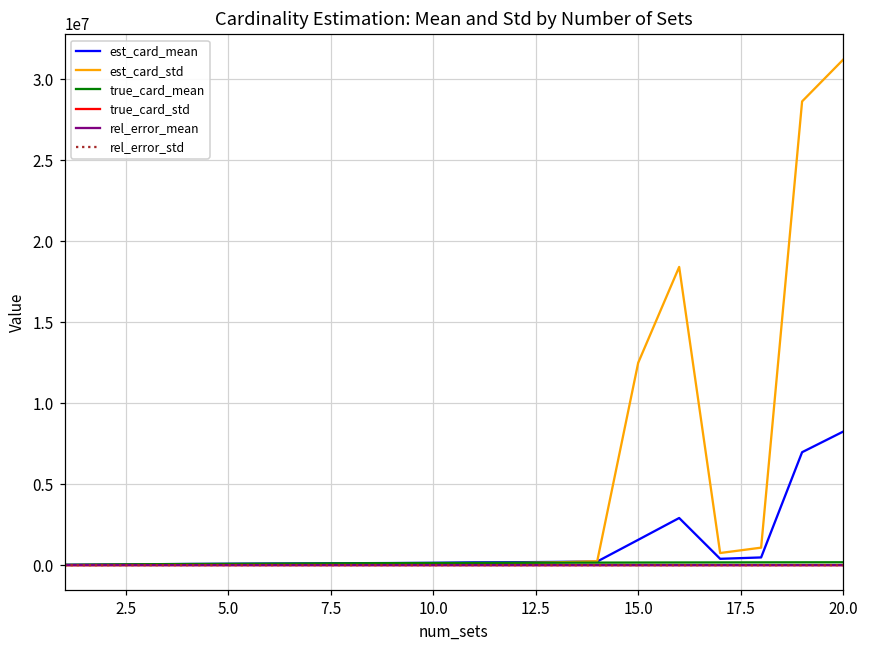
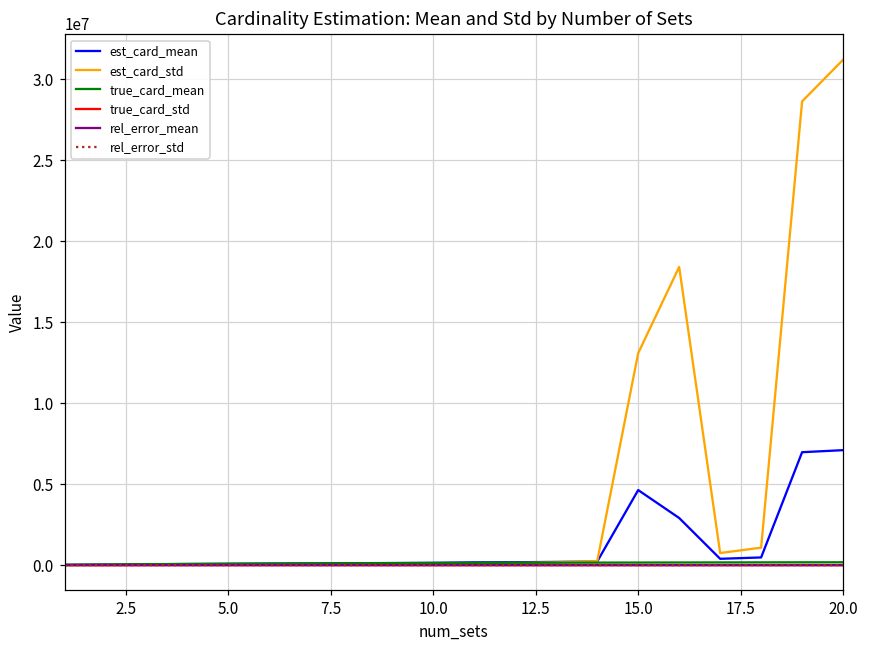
est_card_mean, 15.0: 1600000 -> 4600000
est_card_std, 15.0: 12500000 -> 13100000
est_card_mean, 20.0: 8200000 -> 7100000
